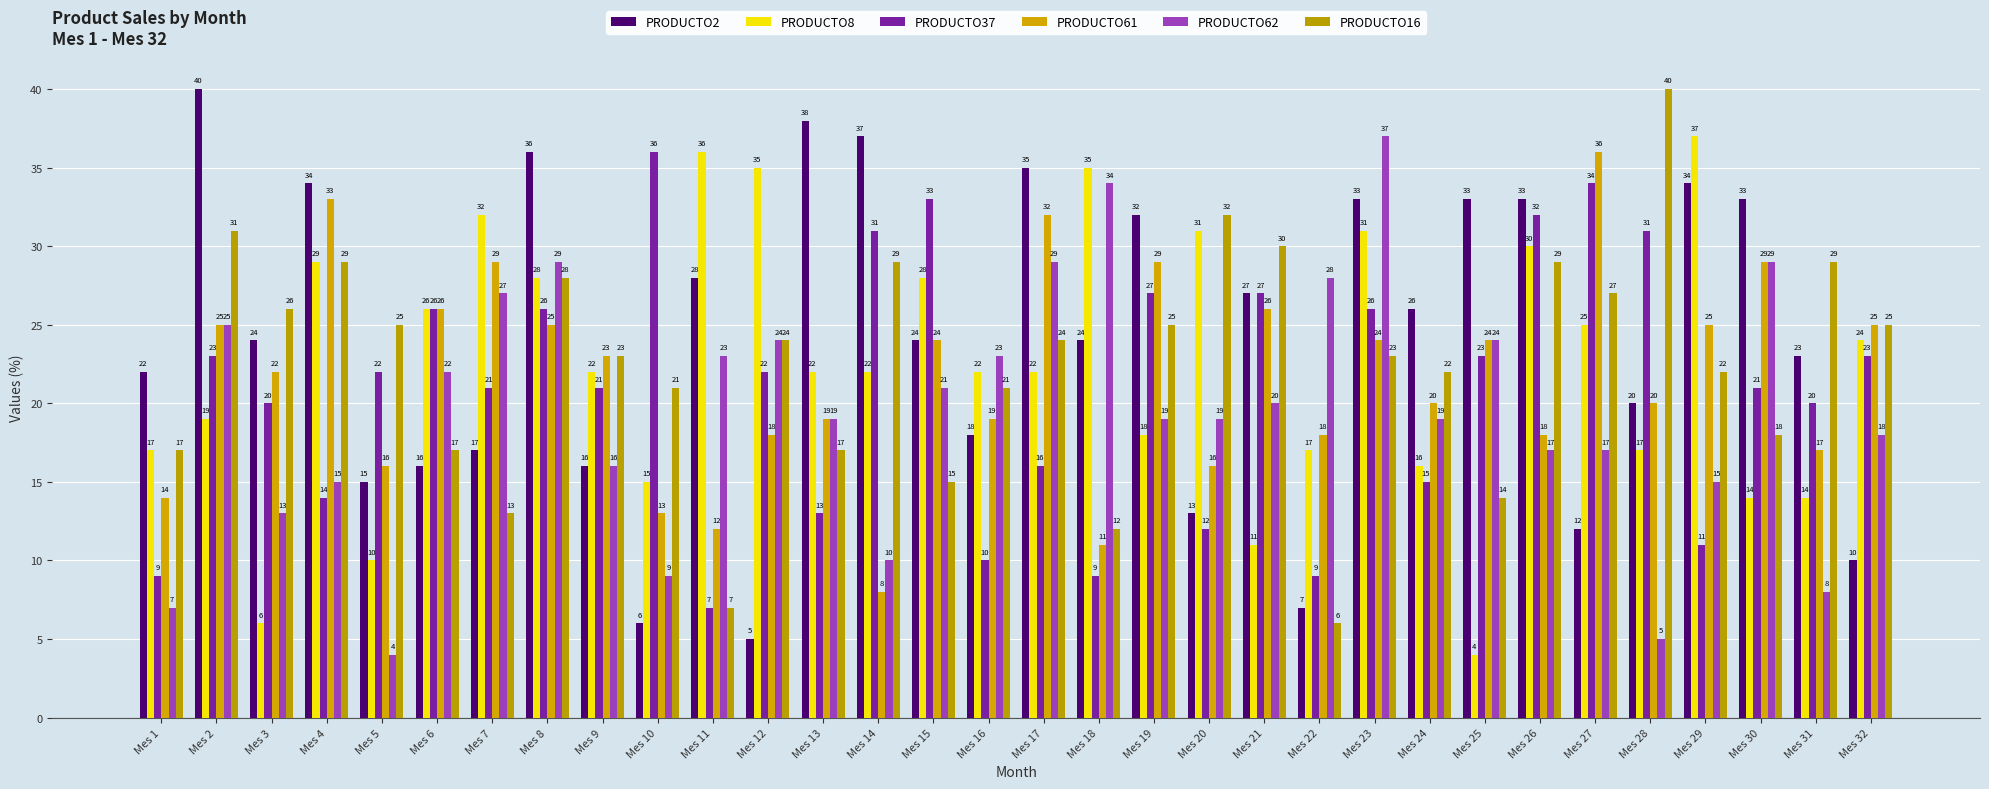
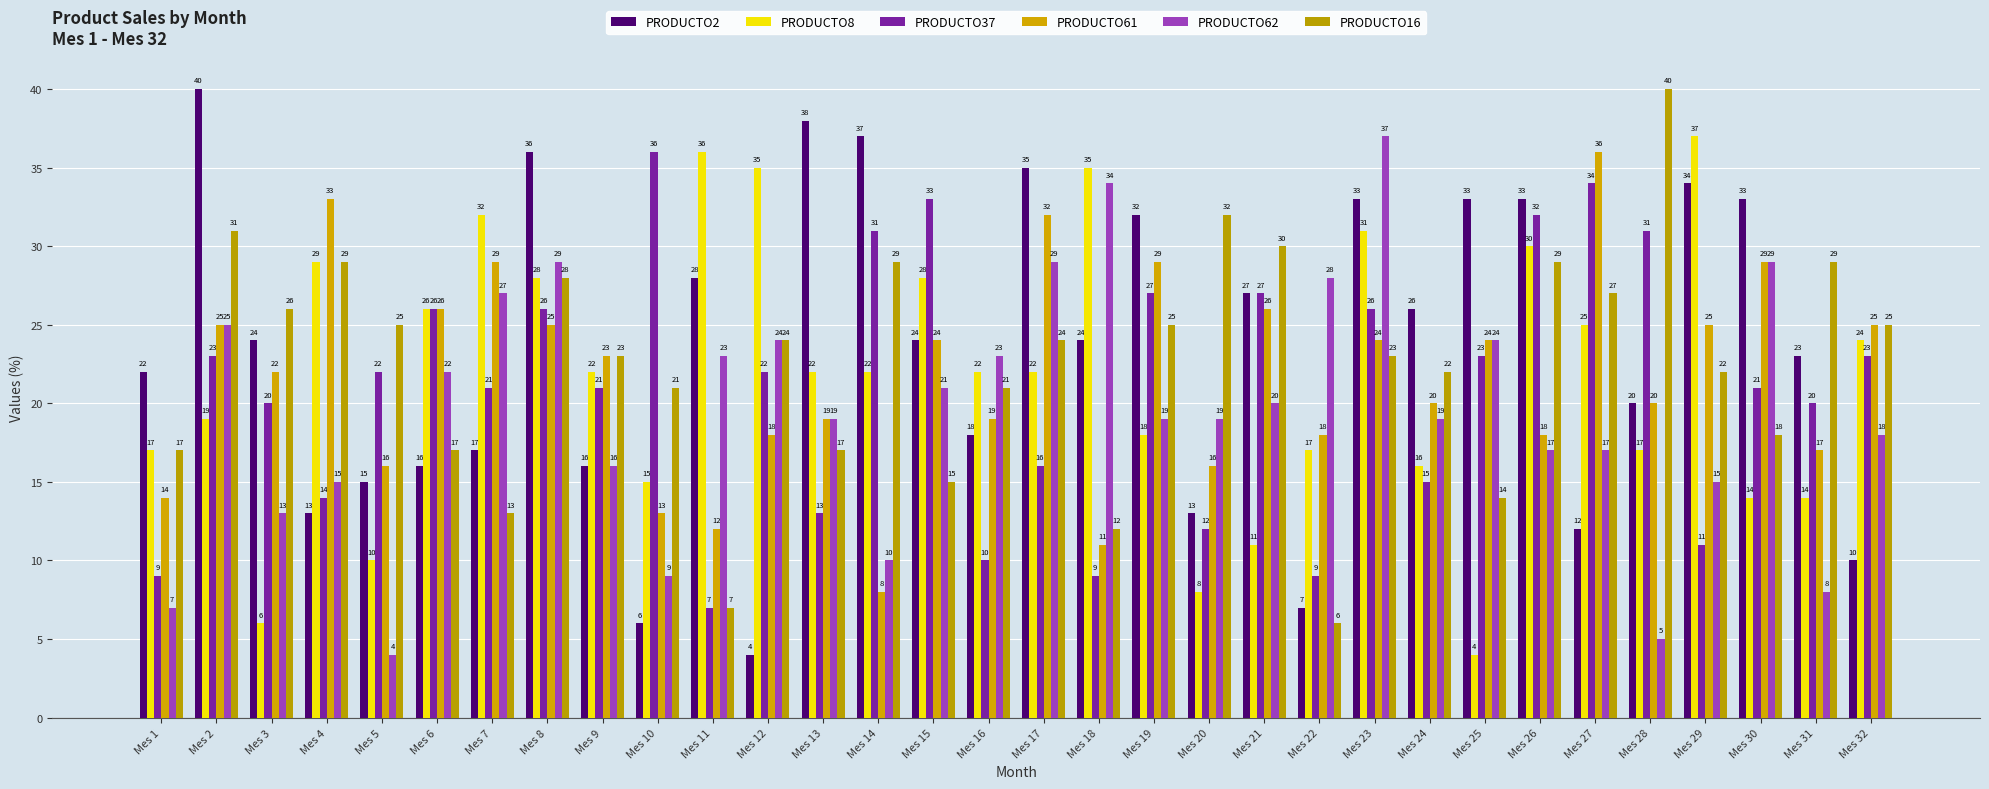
PRODUCTO2, Mes 4: 34 -> 13
PRODUCTO2, Mes 12: 5 -> 4
PRODUCTO8, Mes 20: 31 -> 8
